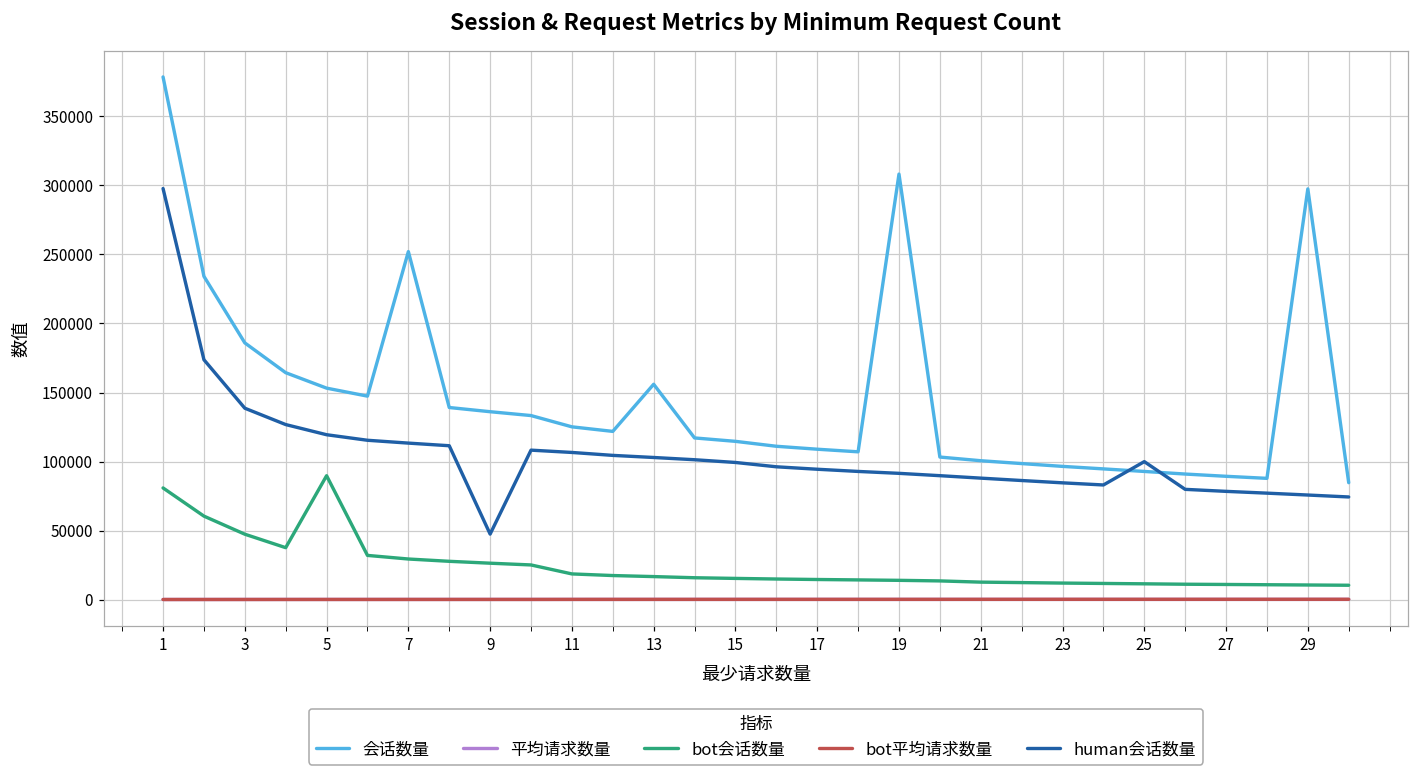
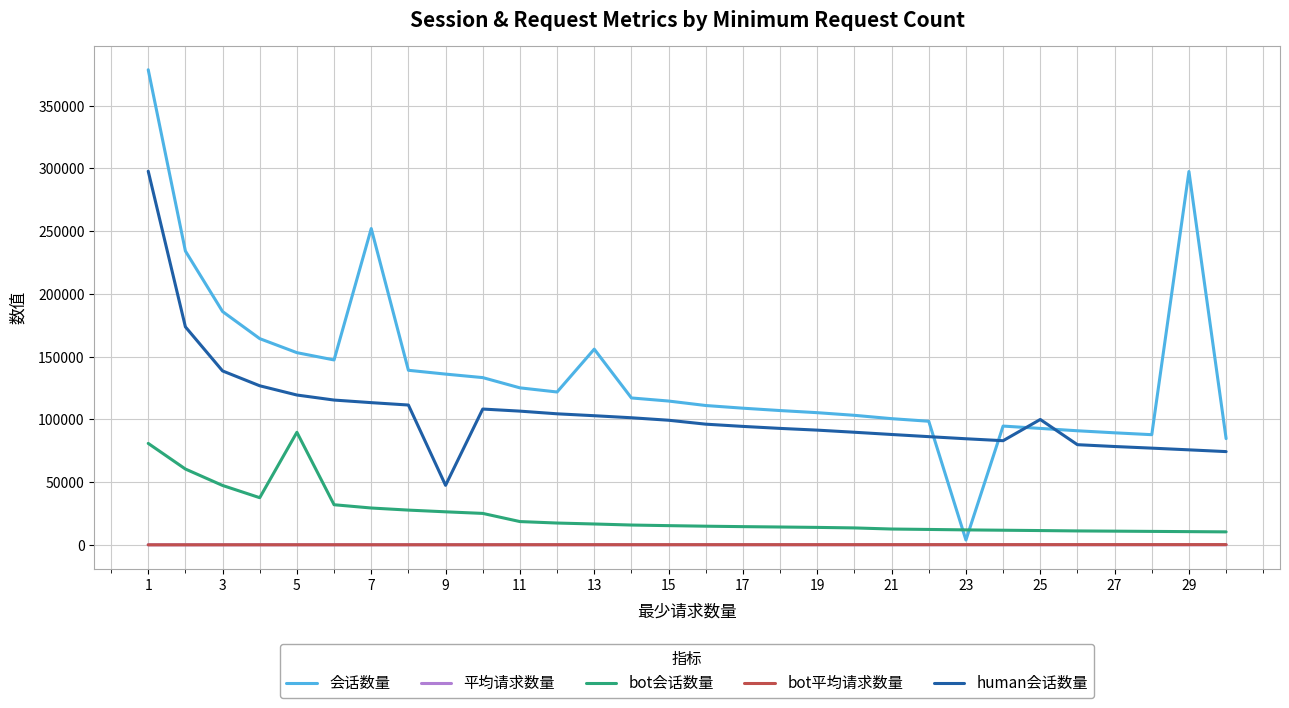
会话数量, 19: 308000 -> 105000
会话数量, 23: 96000 -> 4000
